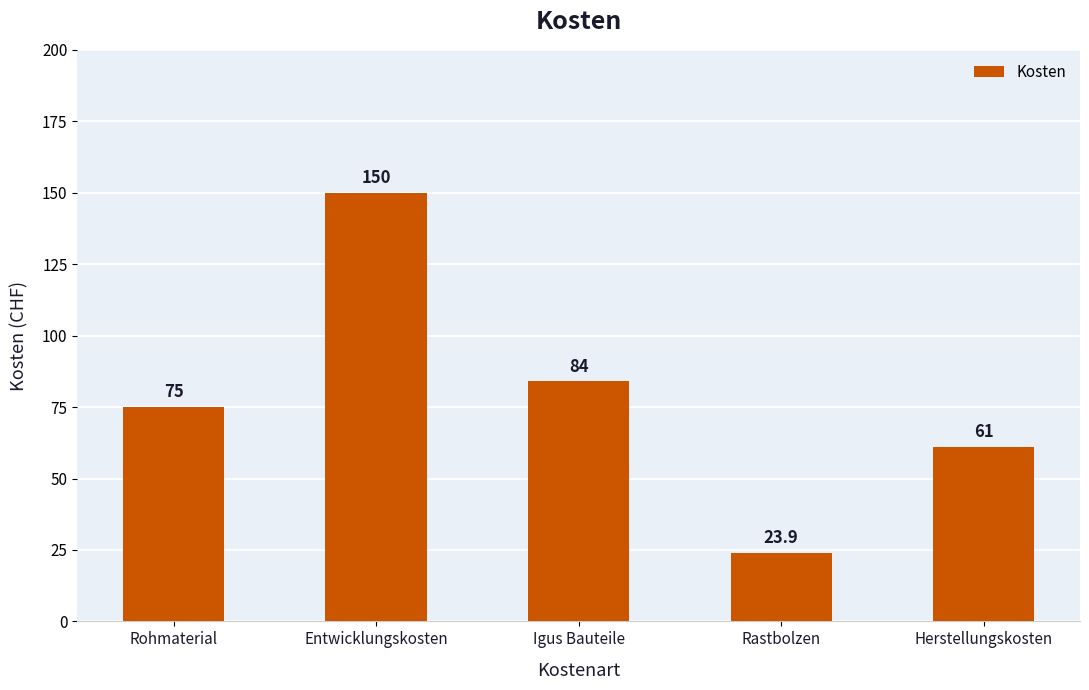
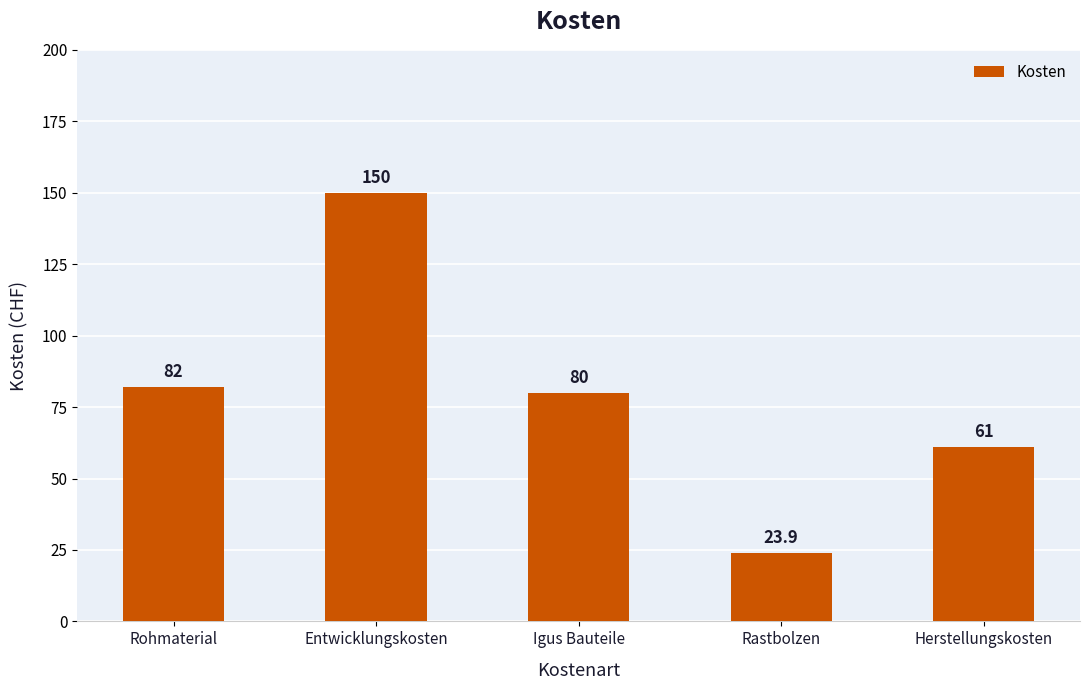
Rohmaterial: 75 -> 82
Igus Bauteile: 84 -> 80
